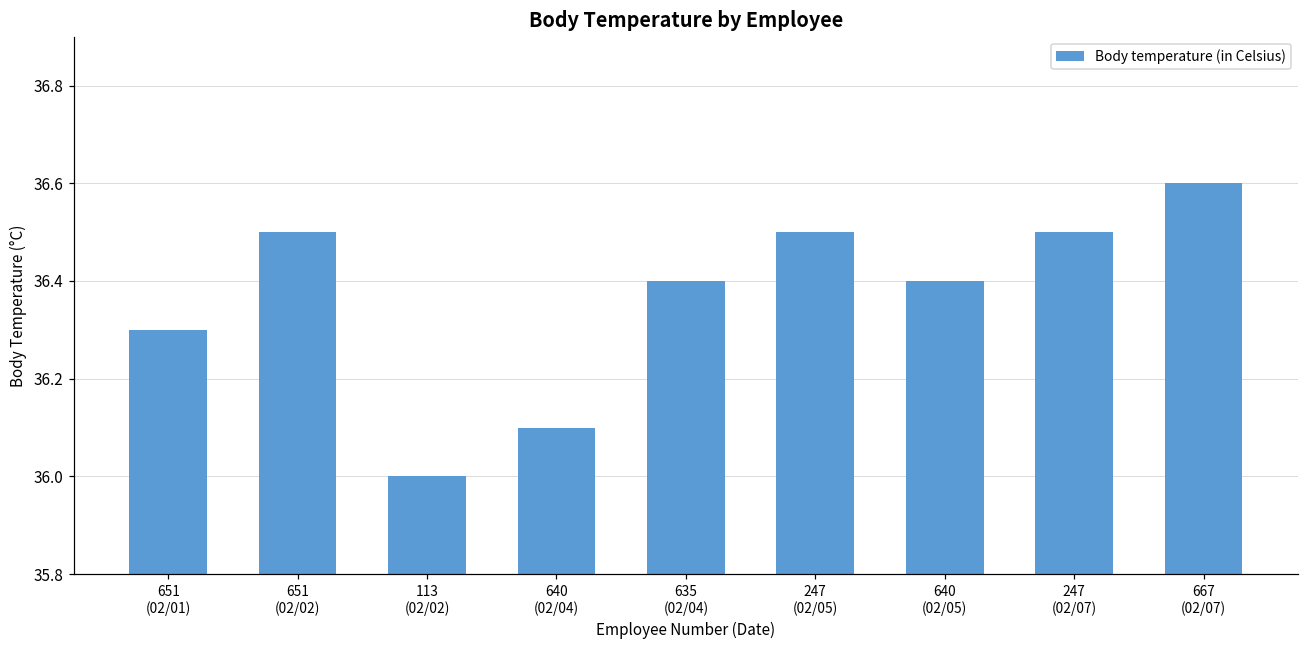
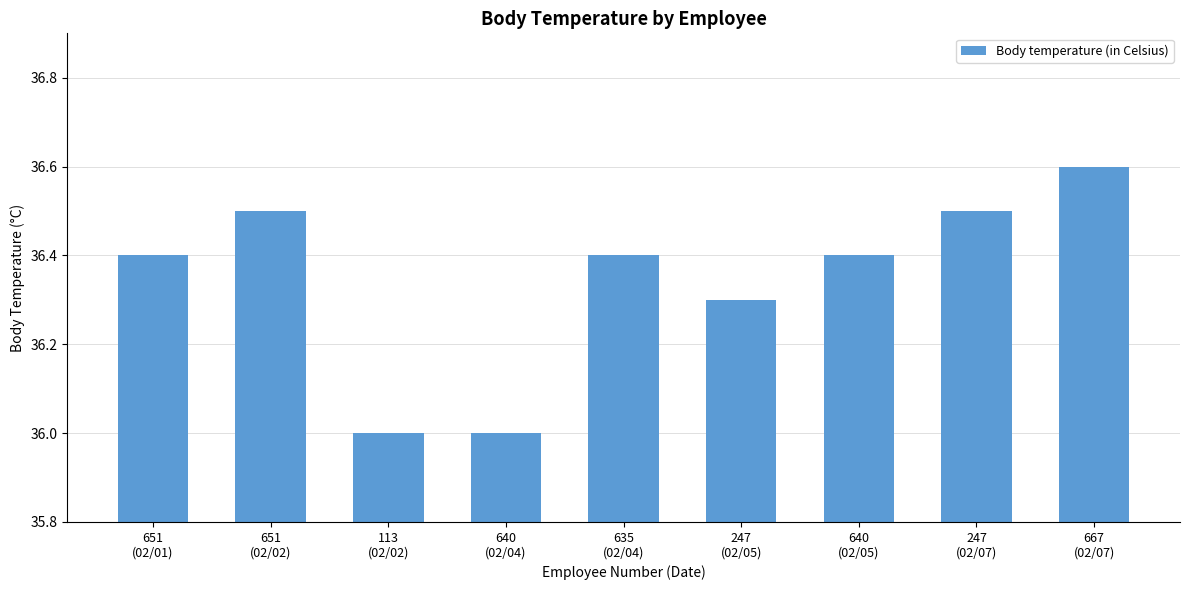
651 (02/01): 36.3 -> 36.4
640 (02/04): 36.1 -> 36.0
247 (02/05): 36.5 -> 36.3
